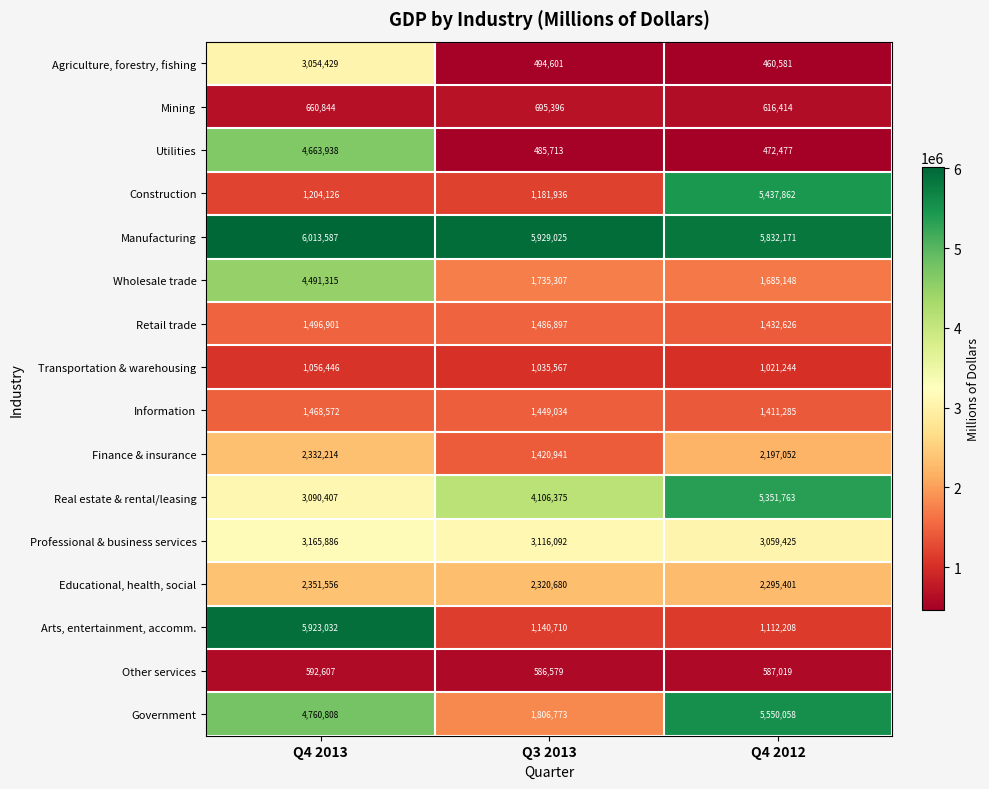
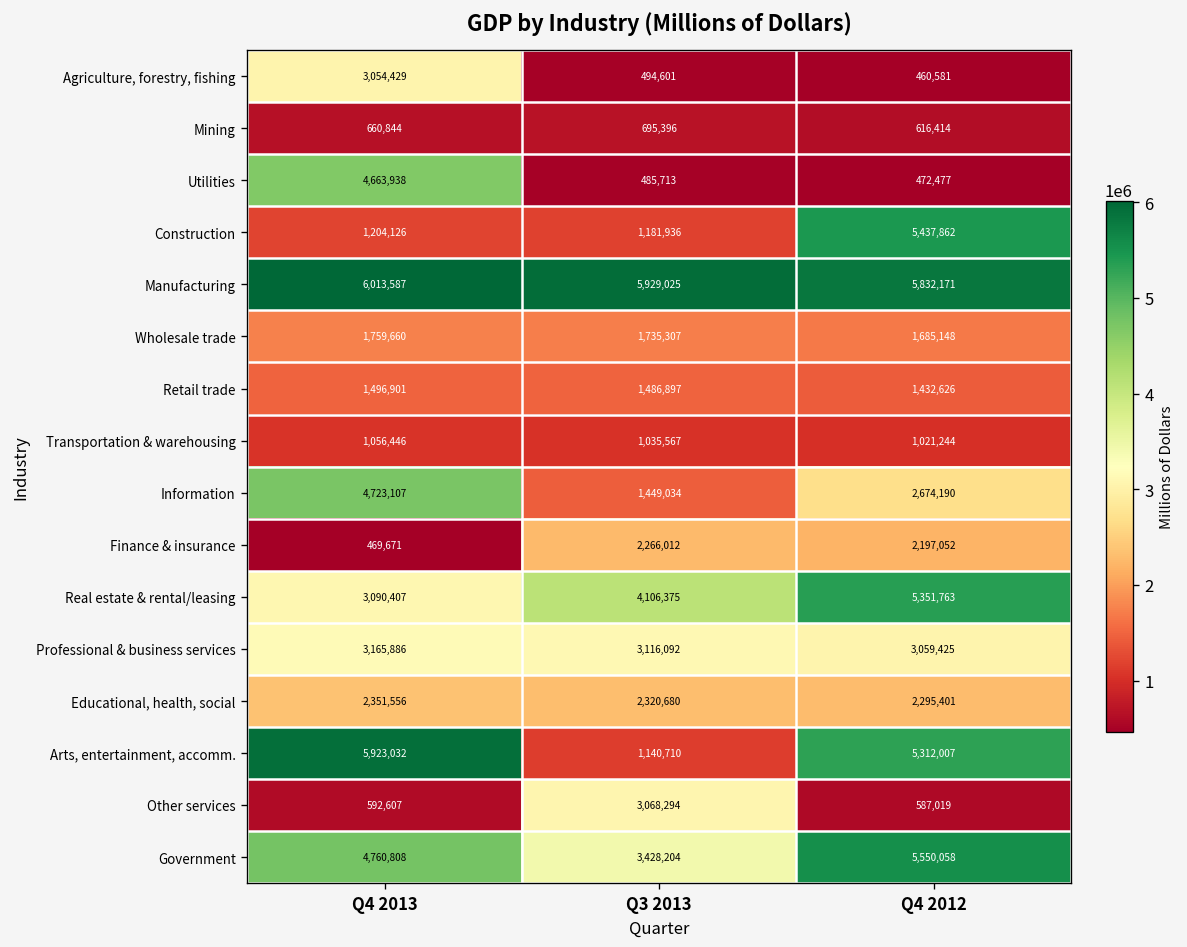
Wholesale trade, Q4 2013: 4,491,315 -> 1,759,660
Information, Q4 2013: 1,468,572 -> 4,723,107
Information, Q4 2012: 1,411,285 -> 2,674,190
Finance & insurance, Q4 2013: 2,332,214 -> 469,671
Finance & insurance, Q3 2013: 1,420,941 -> 2,266,012
Arts, entertainment, accomm., Q4 2012: 1,112,208 -> 5,312,007
Other services, Q3 2013: 586,579 -> 3,068,294
Government, Q3 2013: 1,806,773 -> 3,428,204
